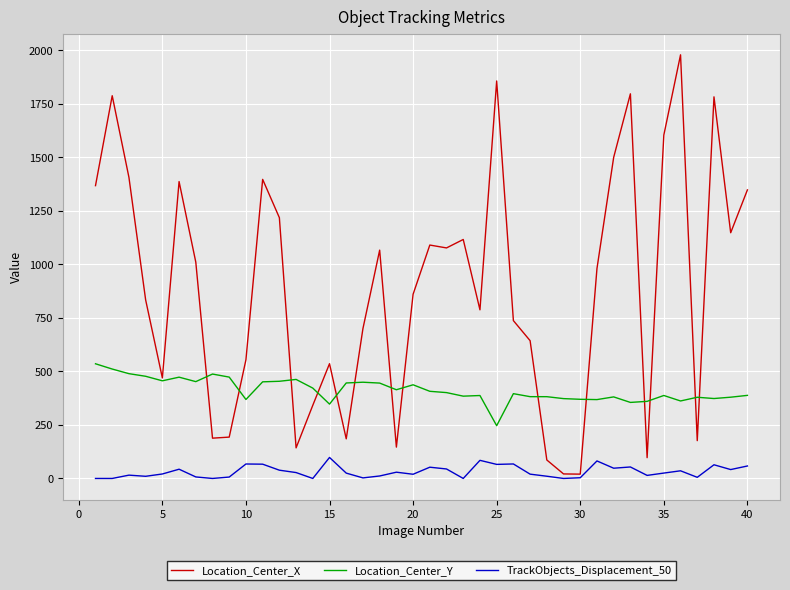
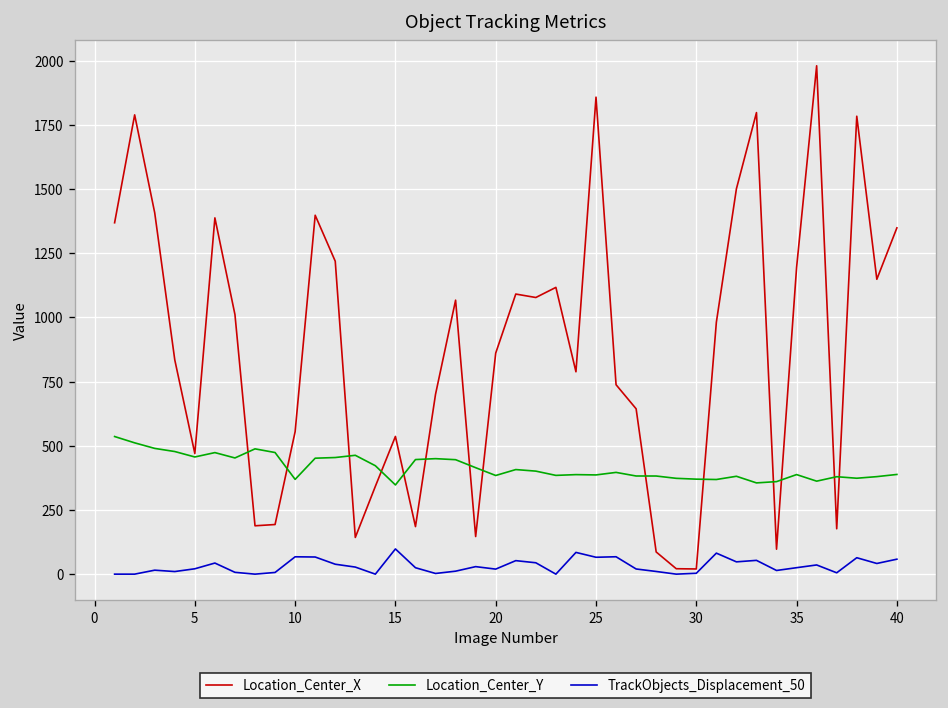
Location_Center_Y, 20: 440 -> 380
Location_Center_Y, 25: 250 -> 390
Location_Center_X, 35: 1600 -> 1190
